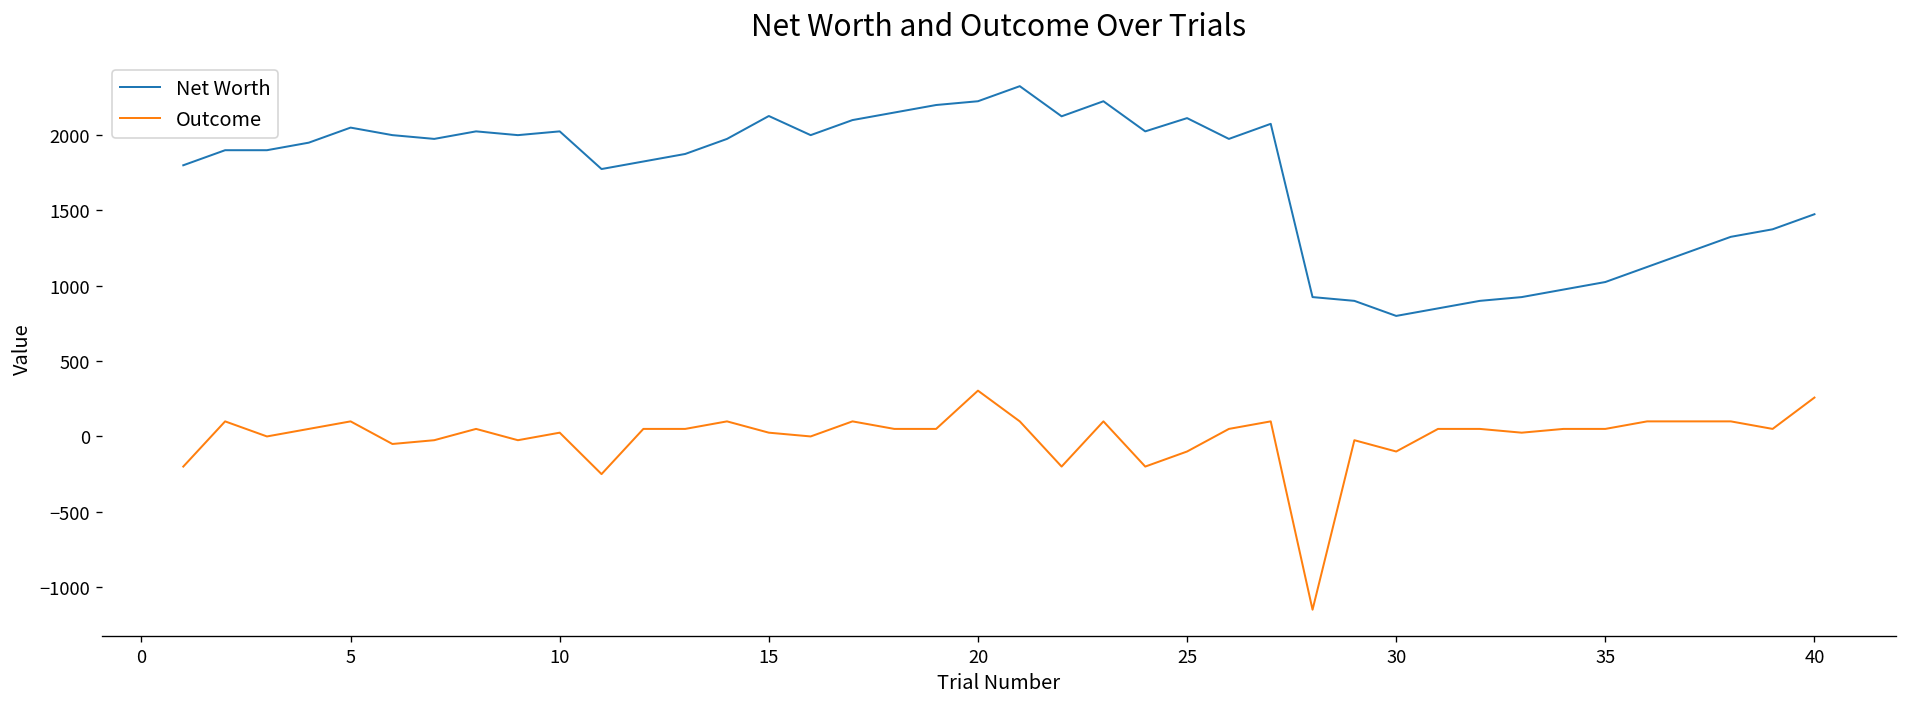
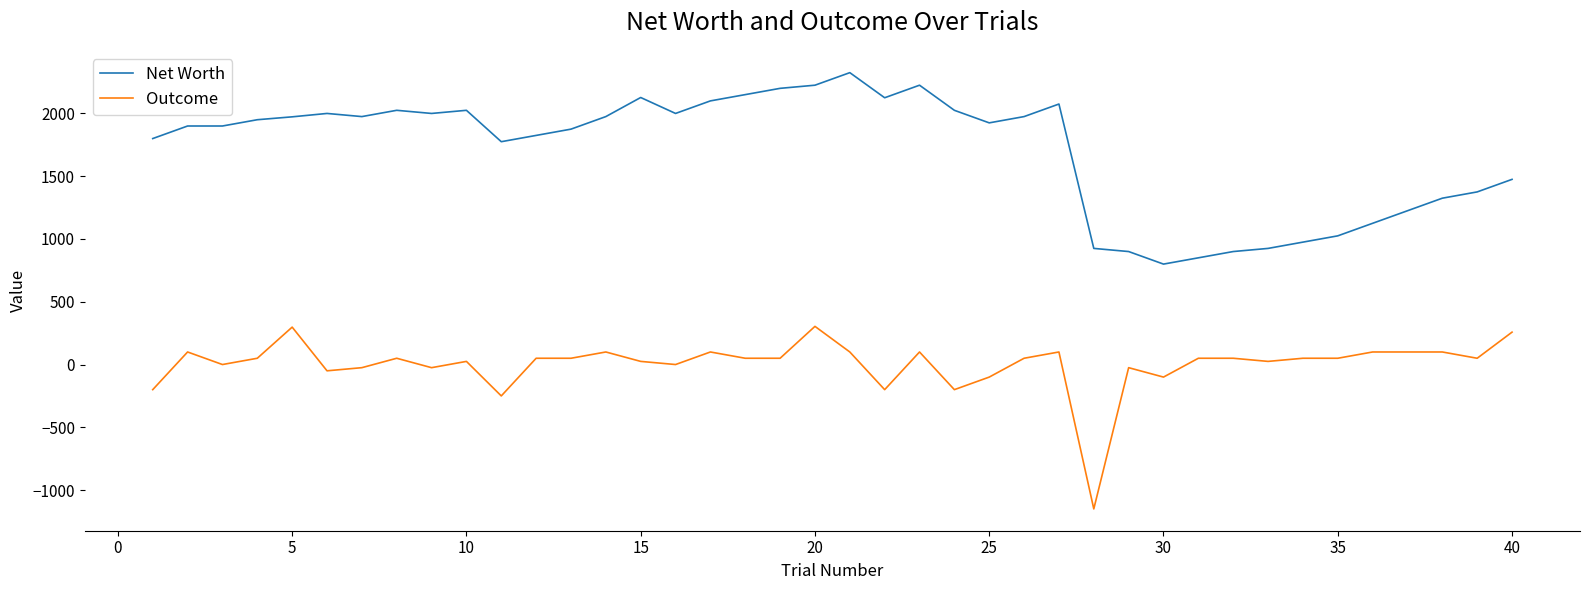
Net Worth, 5: 2050 -> 1970
Outcome, 5: 100 -> 300
Net Worth, 25: 2110 -> 1930
